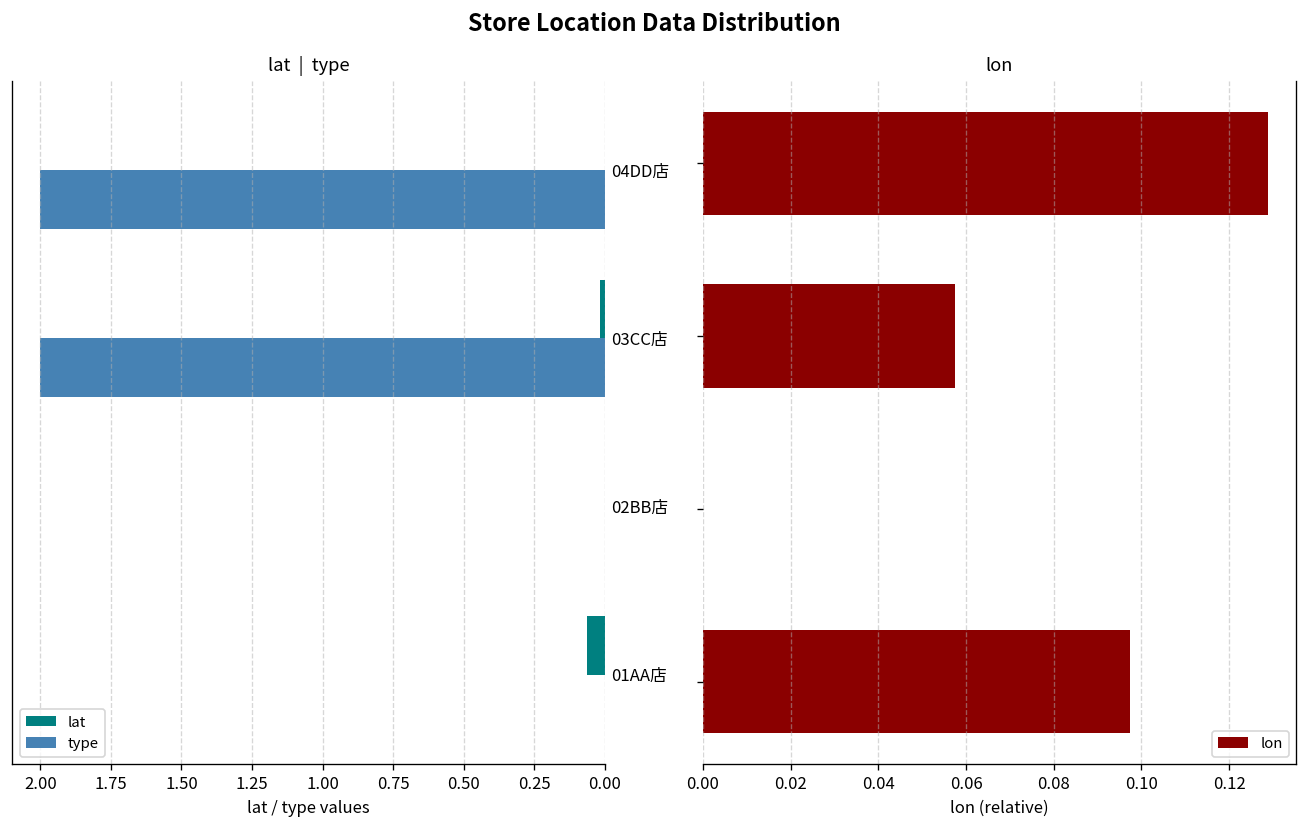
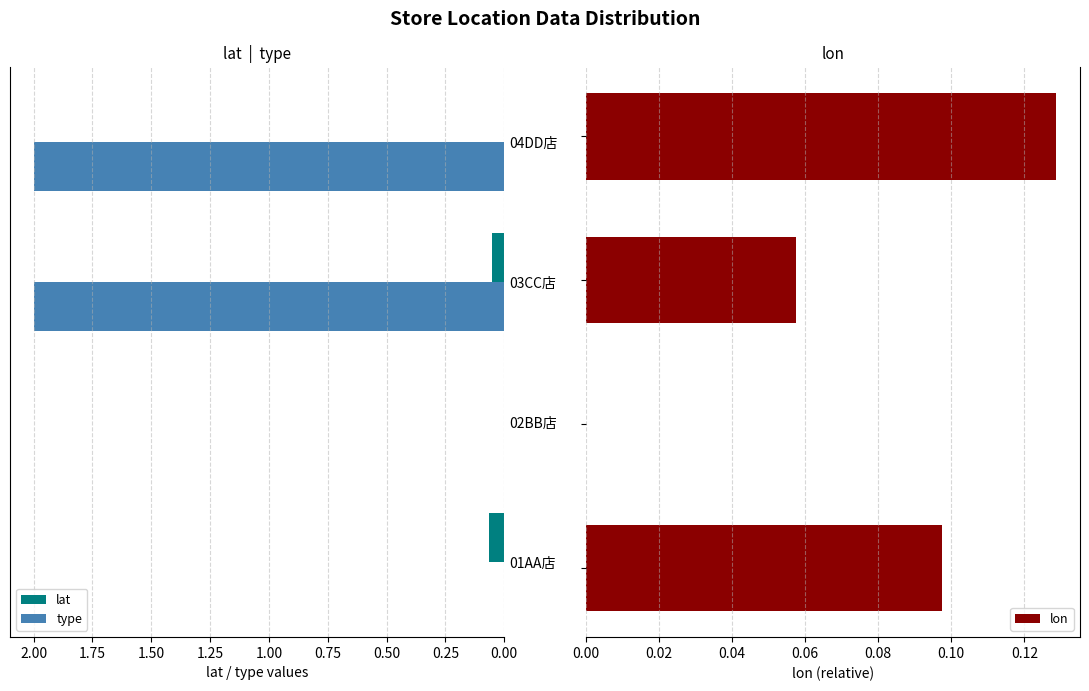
lat | type, lat, 03CC店: 0.02 -> 0.05
